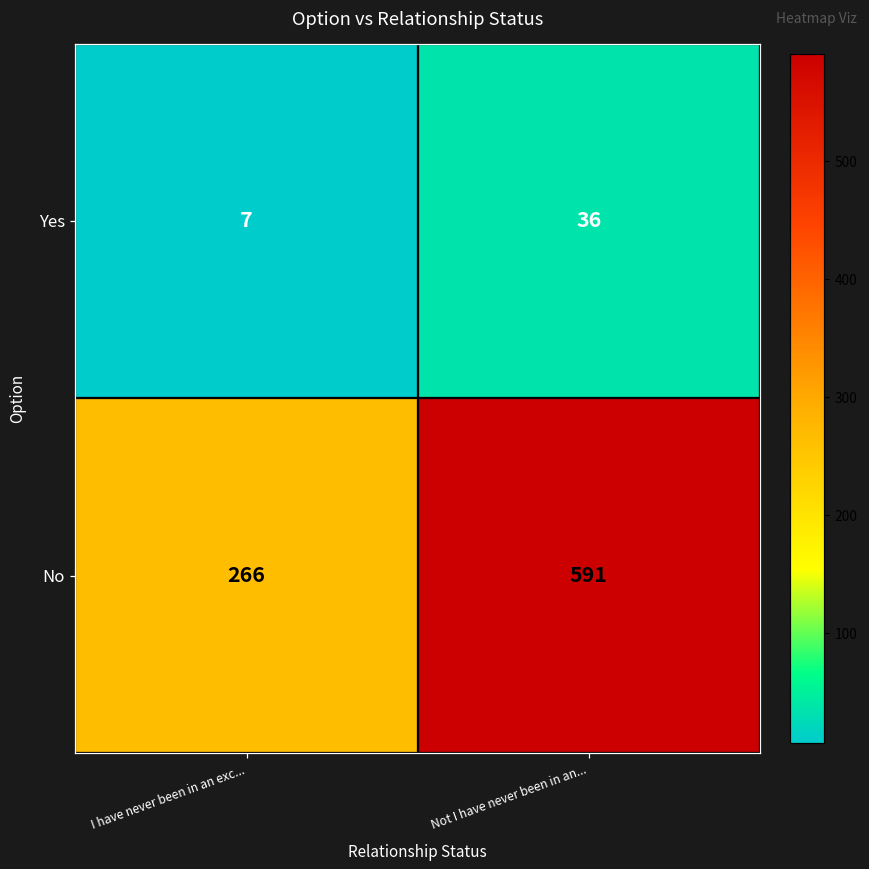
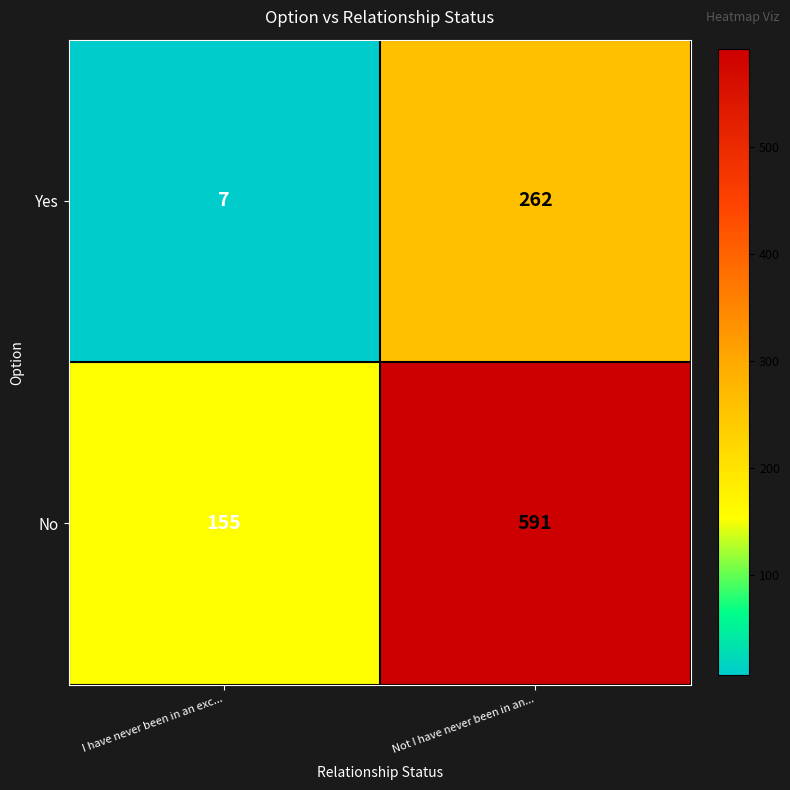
Yes, Not I have never been in an...: 36 -> 262
No, I have never been in an exc...: 266 -> 155
